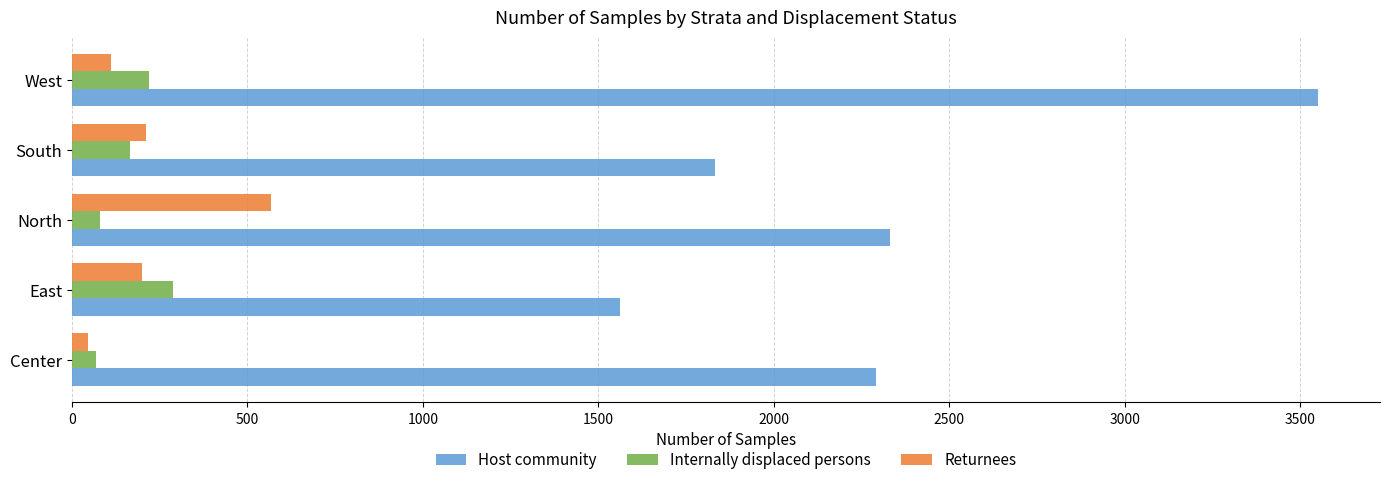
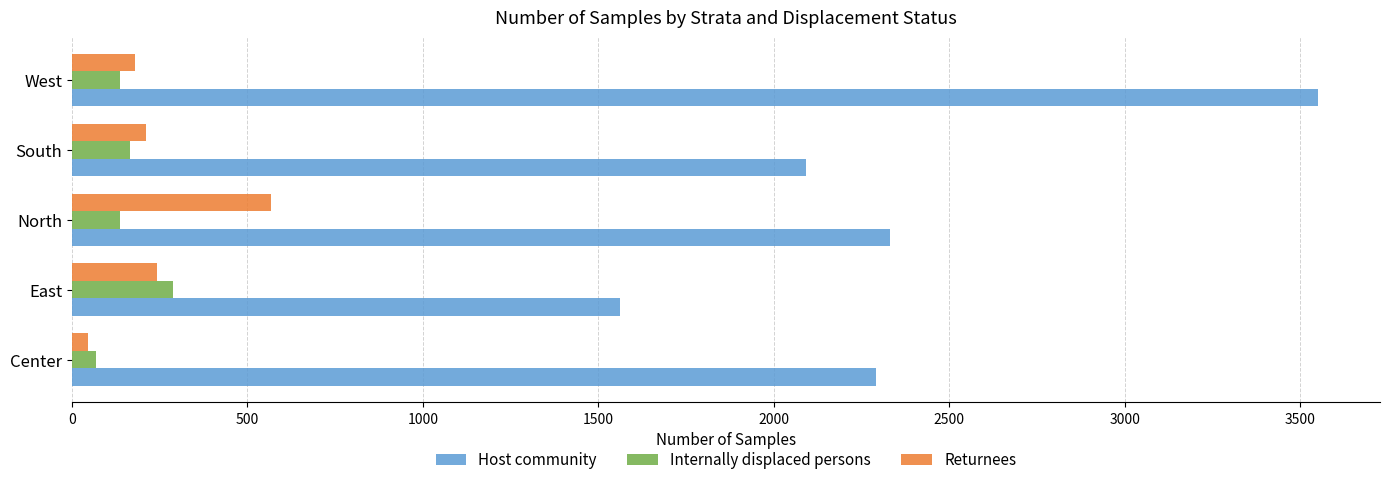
Returnees, West: 110 -> 180
Internally displaced persons, West: 220 -> 140
Host community, South: 1830 -> 2090
Internally displaced persons, North: 80 -> 140
Returnees, East: 200 -> 240
